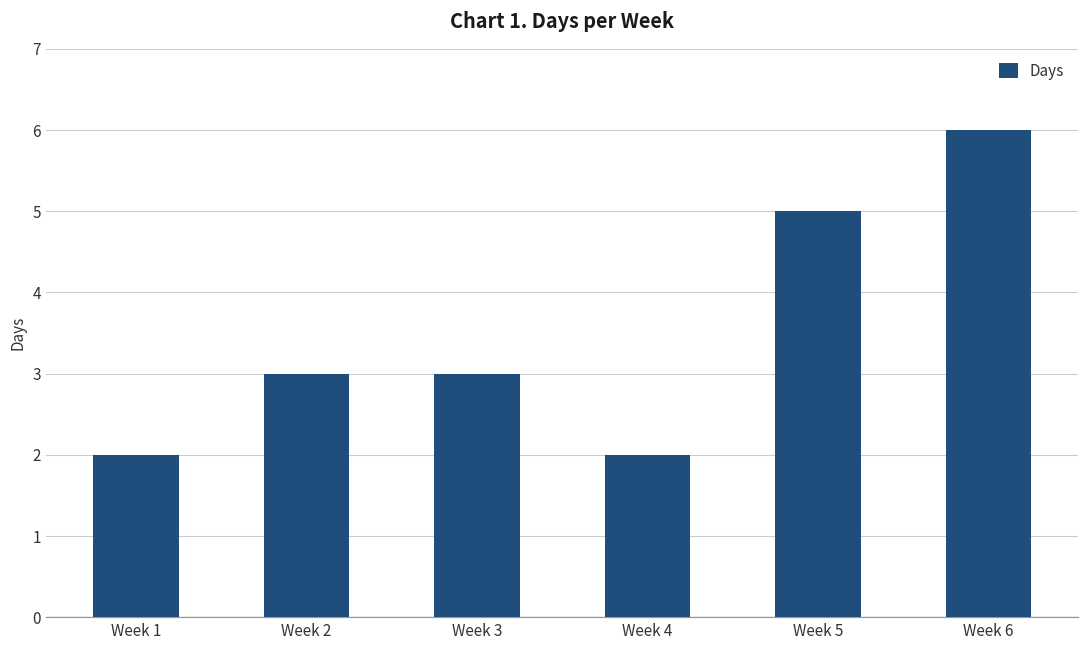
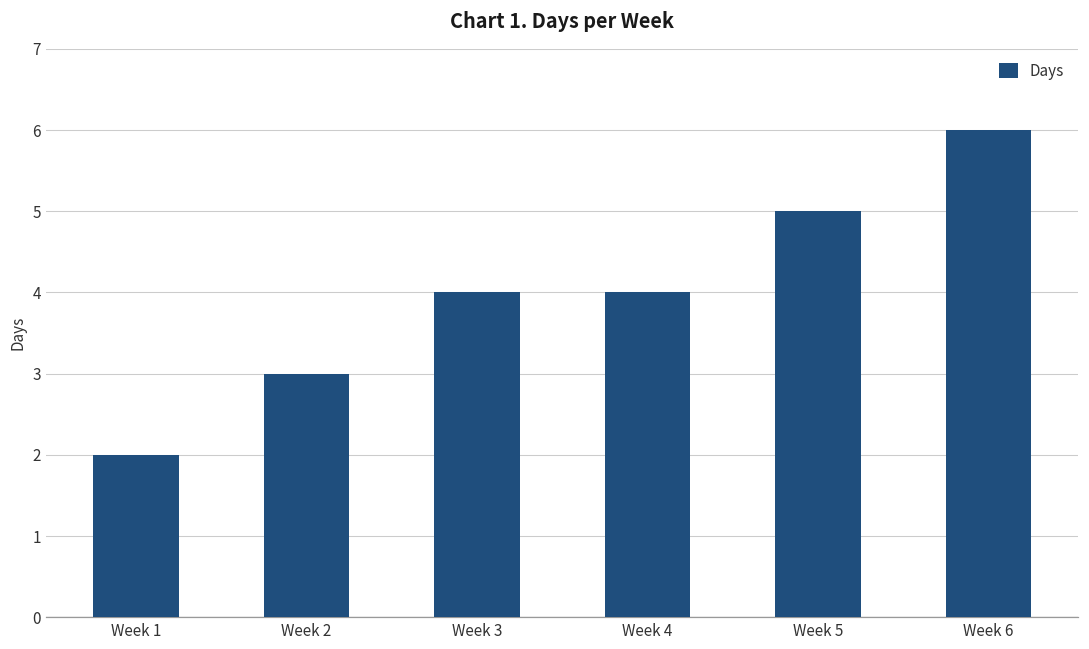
Week 3: 3 -> 4
Week 4: 2 -> 4
